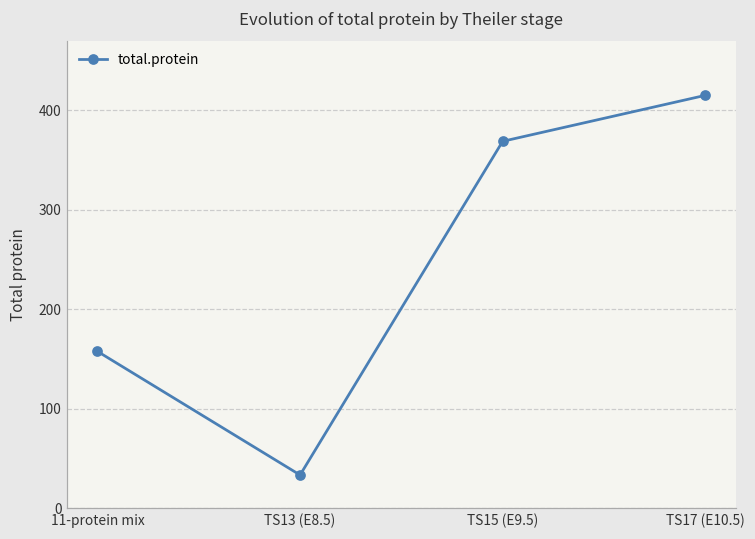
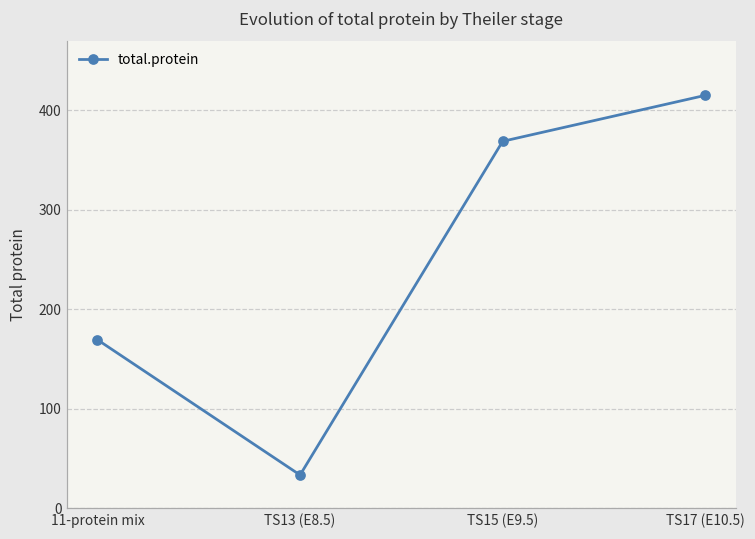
11-protein mix: 160 -> 170
